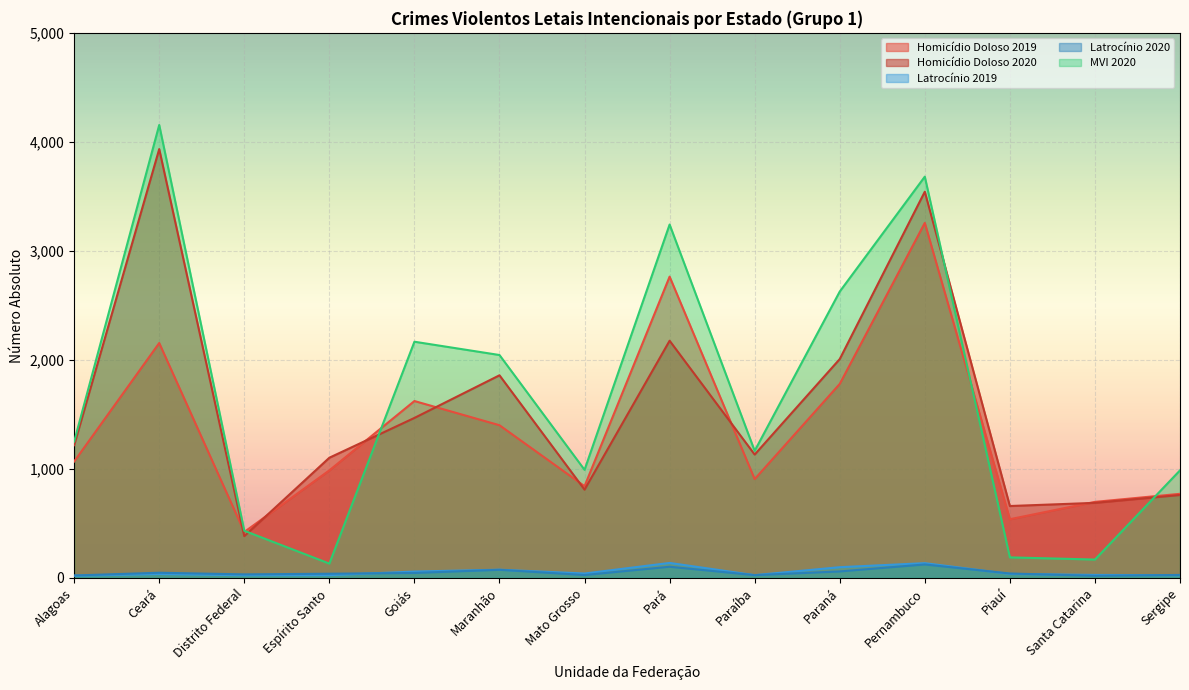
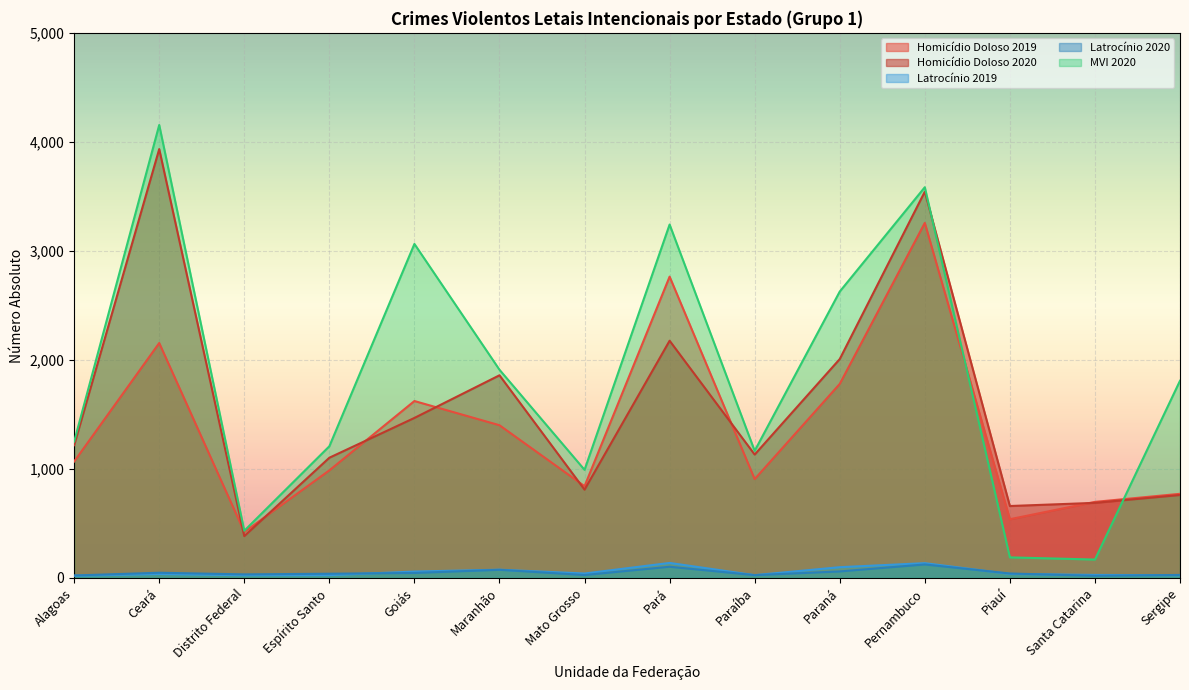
MVI 2020, Espírito Santo: 130 -> 1,210
MVI 2020, Goiás: 2,170 -> 3,060
MVI 2020, Maranhão: 2,050 -> 1,910
MVI 2020, Pernambuco: 3,680 -> 3,580
MVI 2020, Sergipe: 990 -> 1,810
